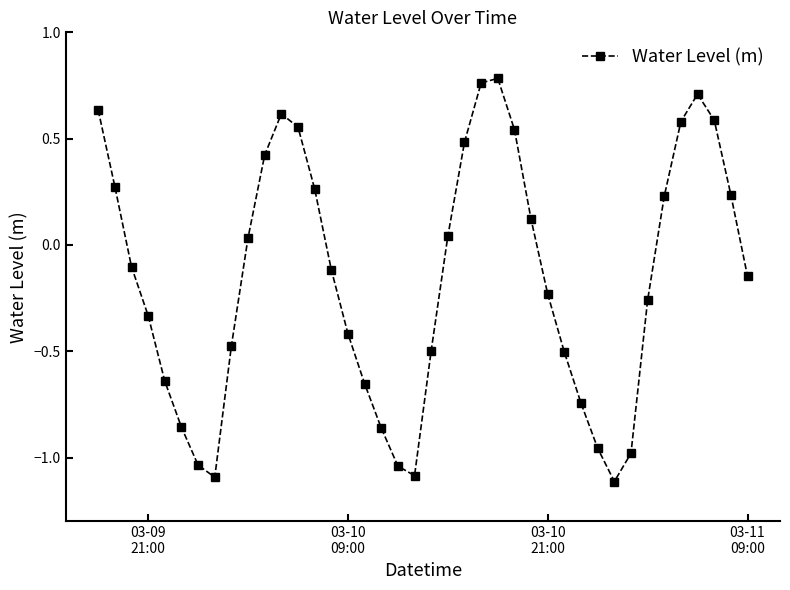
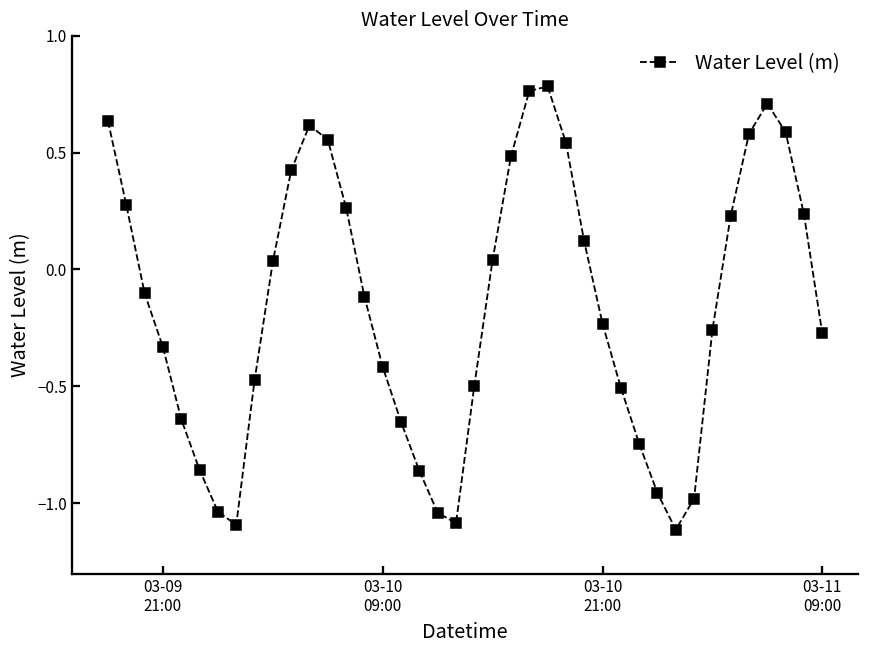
03-11 09:00: -0.15 -> -0.27
